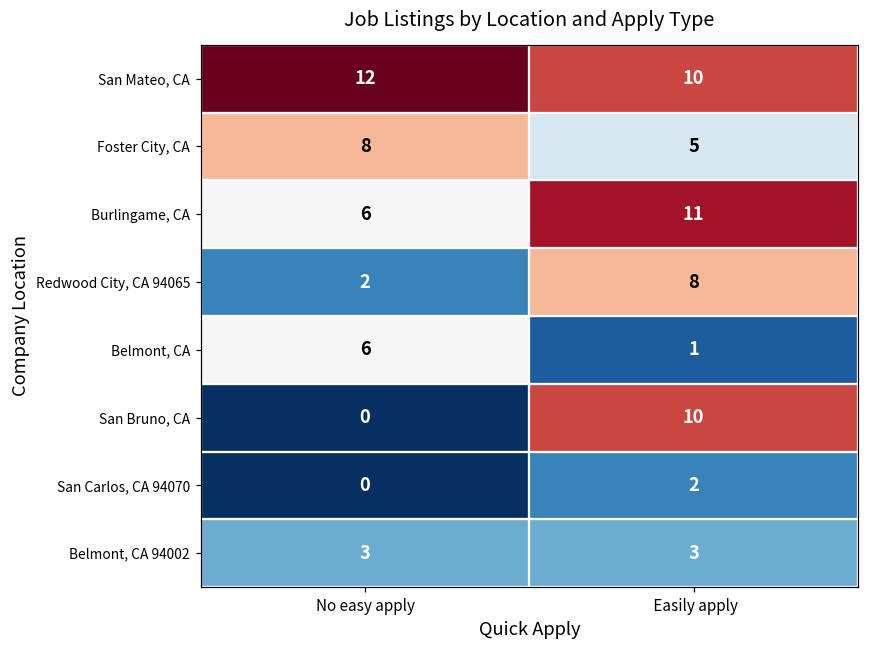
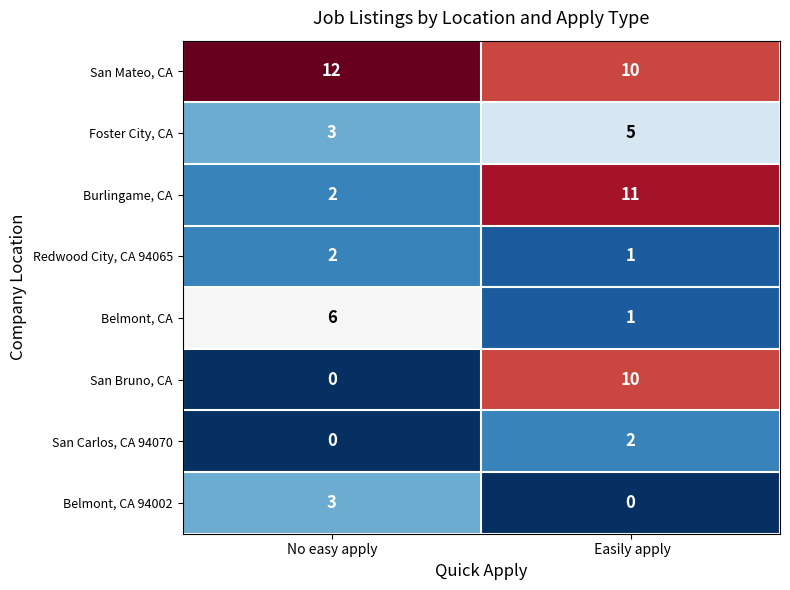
Foster City, CA, No easy apply: 8 -> 3
Burlingame, CA, No easy apply: 6 -> 2
Redwood City, CA 94065, Easily apply: 8 -> 1
Belmont, CA 94002, Easily apply: 3 -> 0
